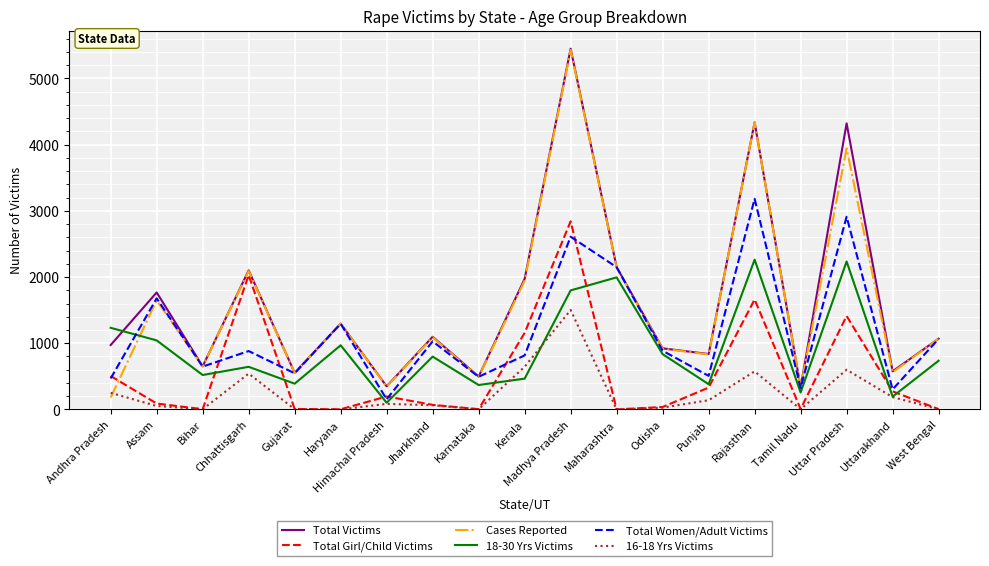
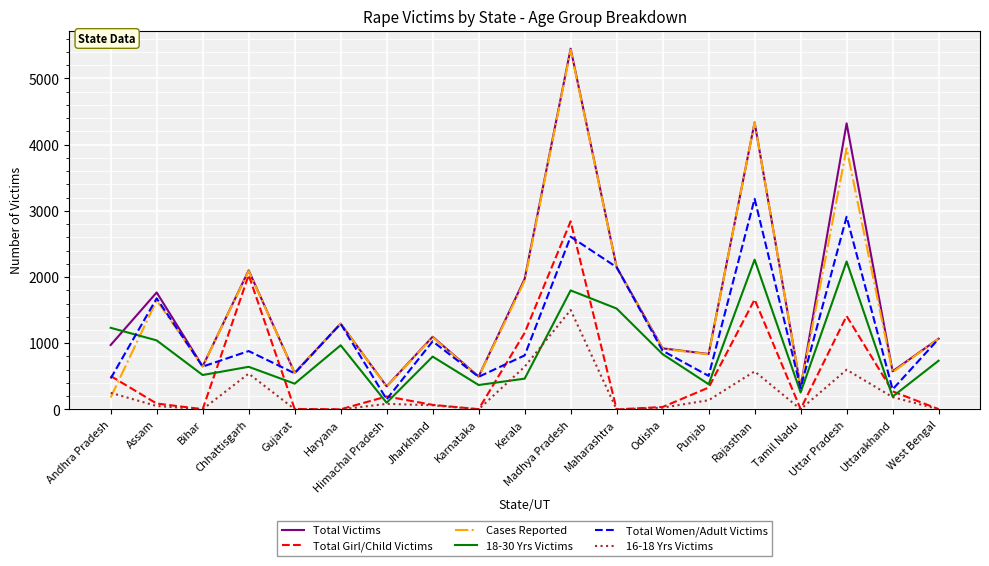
18-30 Yrs Victims, Maharashtra: 2000 -> 1500
